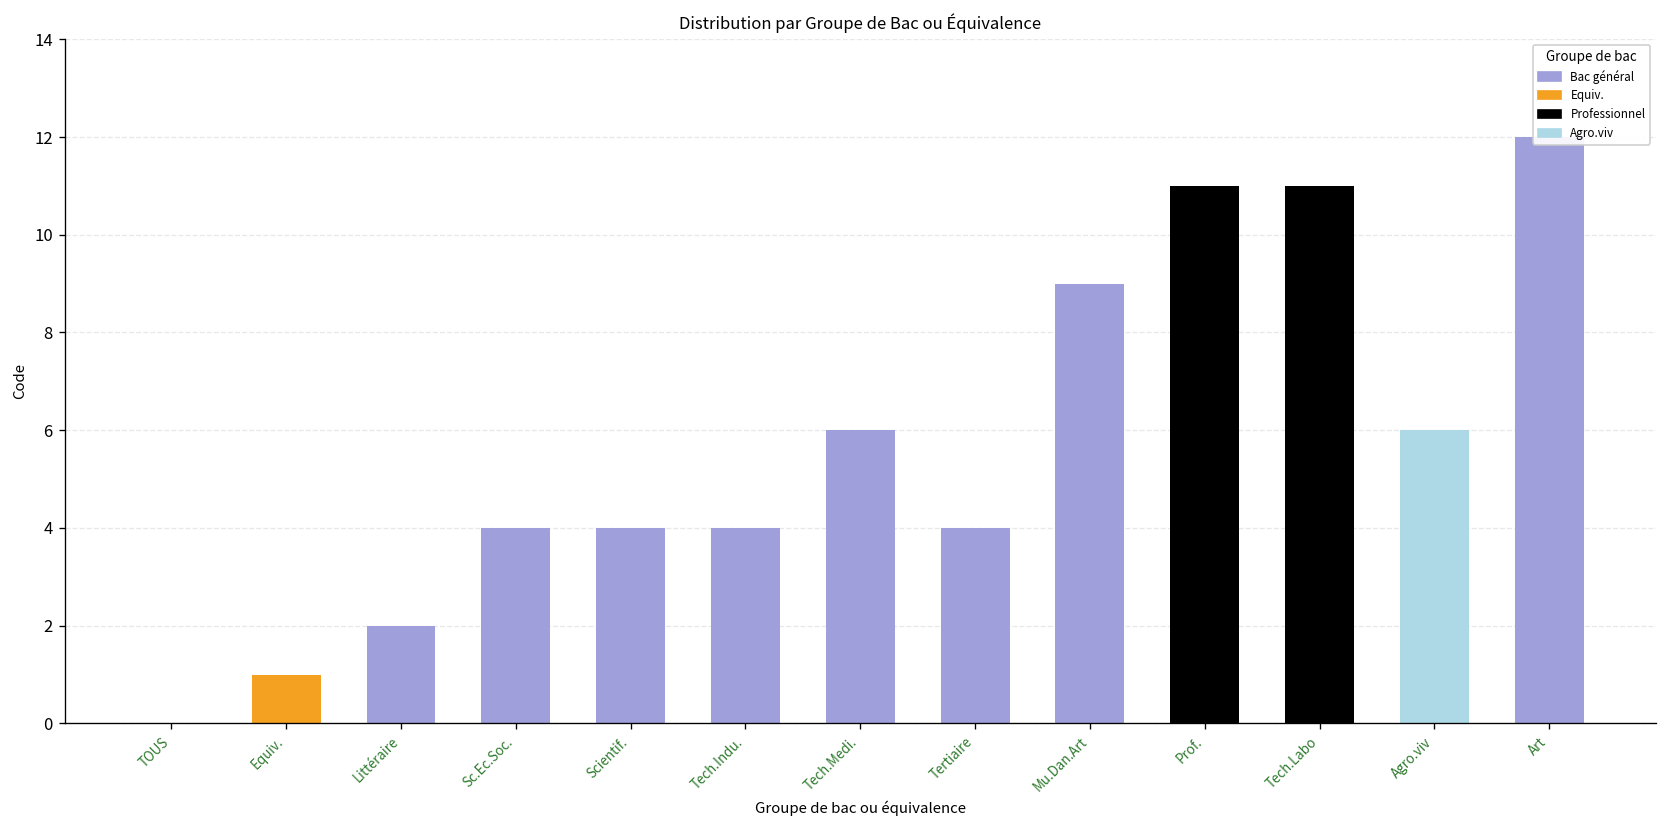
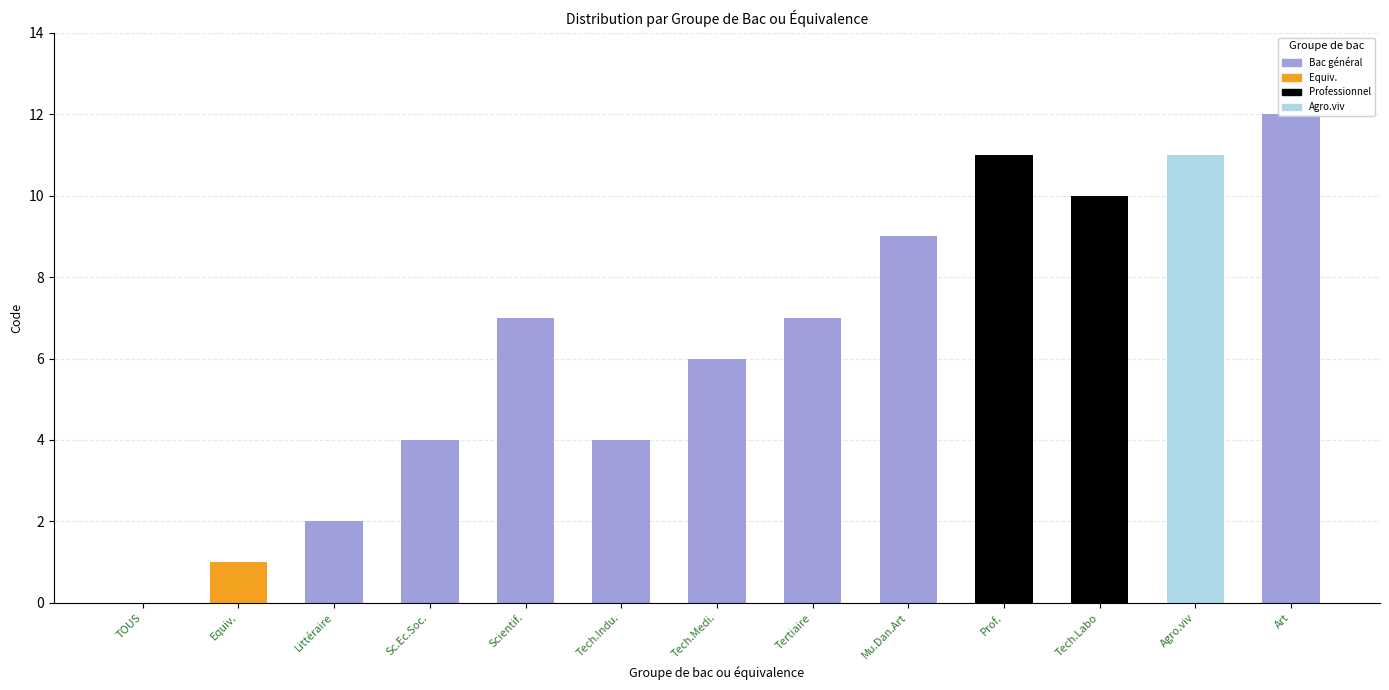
Scientif.: 4 -> 7
Tertiaire: 4 -> 7
Tech.Labo: 11 -> 10
Agro.viv: 6 -> 11
